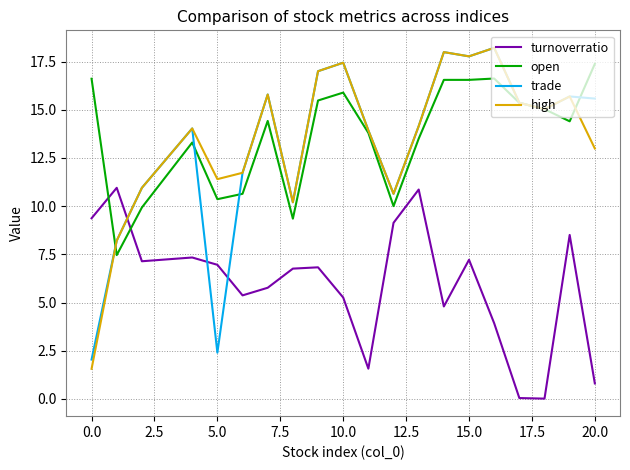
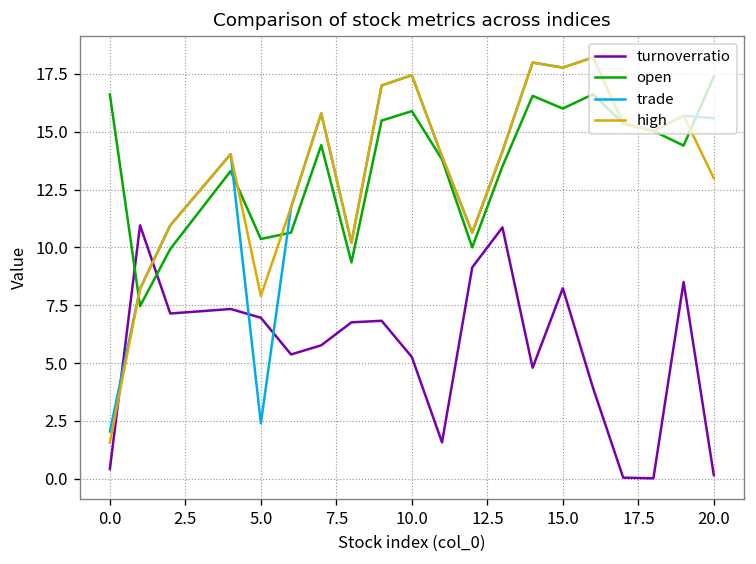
turnoverratio, 0.0: 9.4 -> 0.4
high, 5.0: 11.4 -> 7.9
turnoverratio, 15.0: 7.2 -> 8.2
open, 15.0: 16.6 -> 16.0
turnoverratio, 20.0: 0.8 -> 0.2
